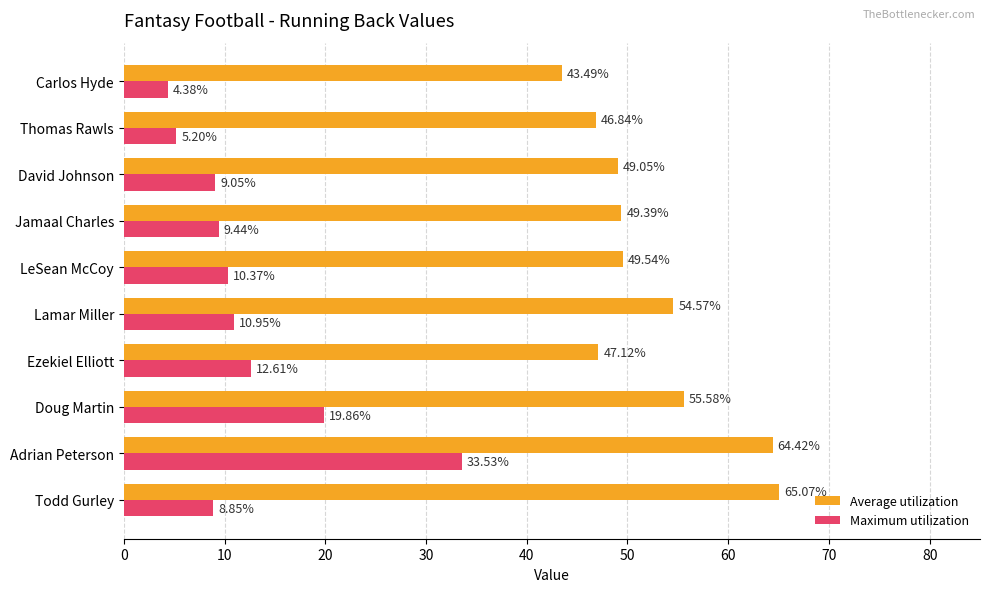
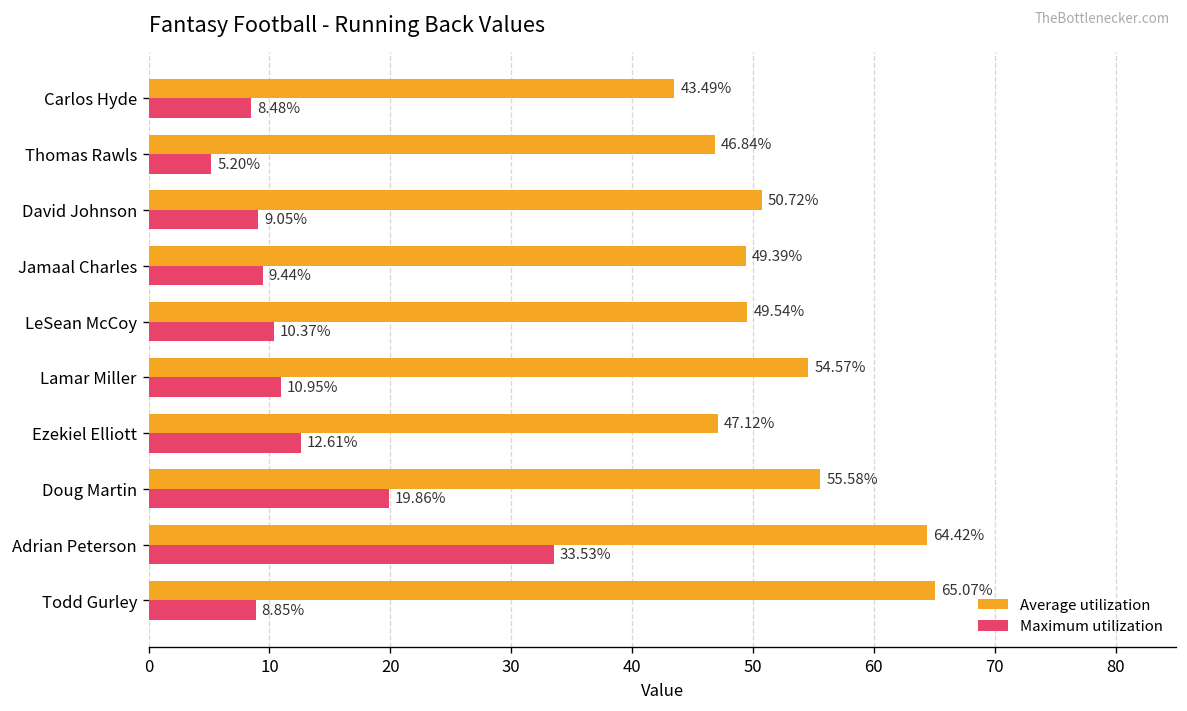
Maximum utilization, Carlos Hyde: 4.38% -> 8.48%
Average utilization, David Johnson: 49.05% -> 50.72%
